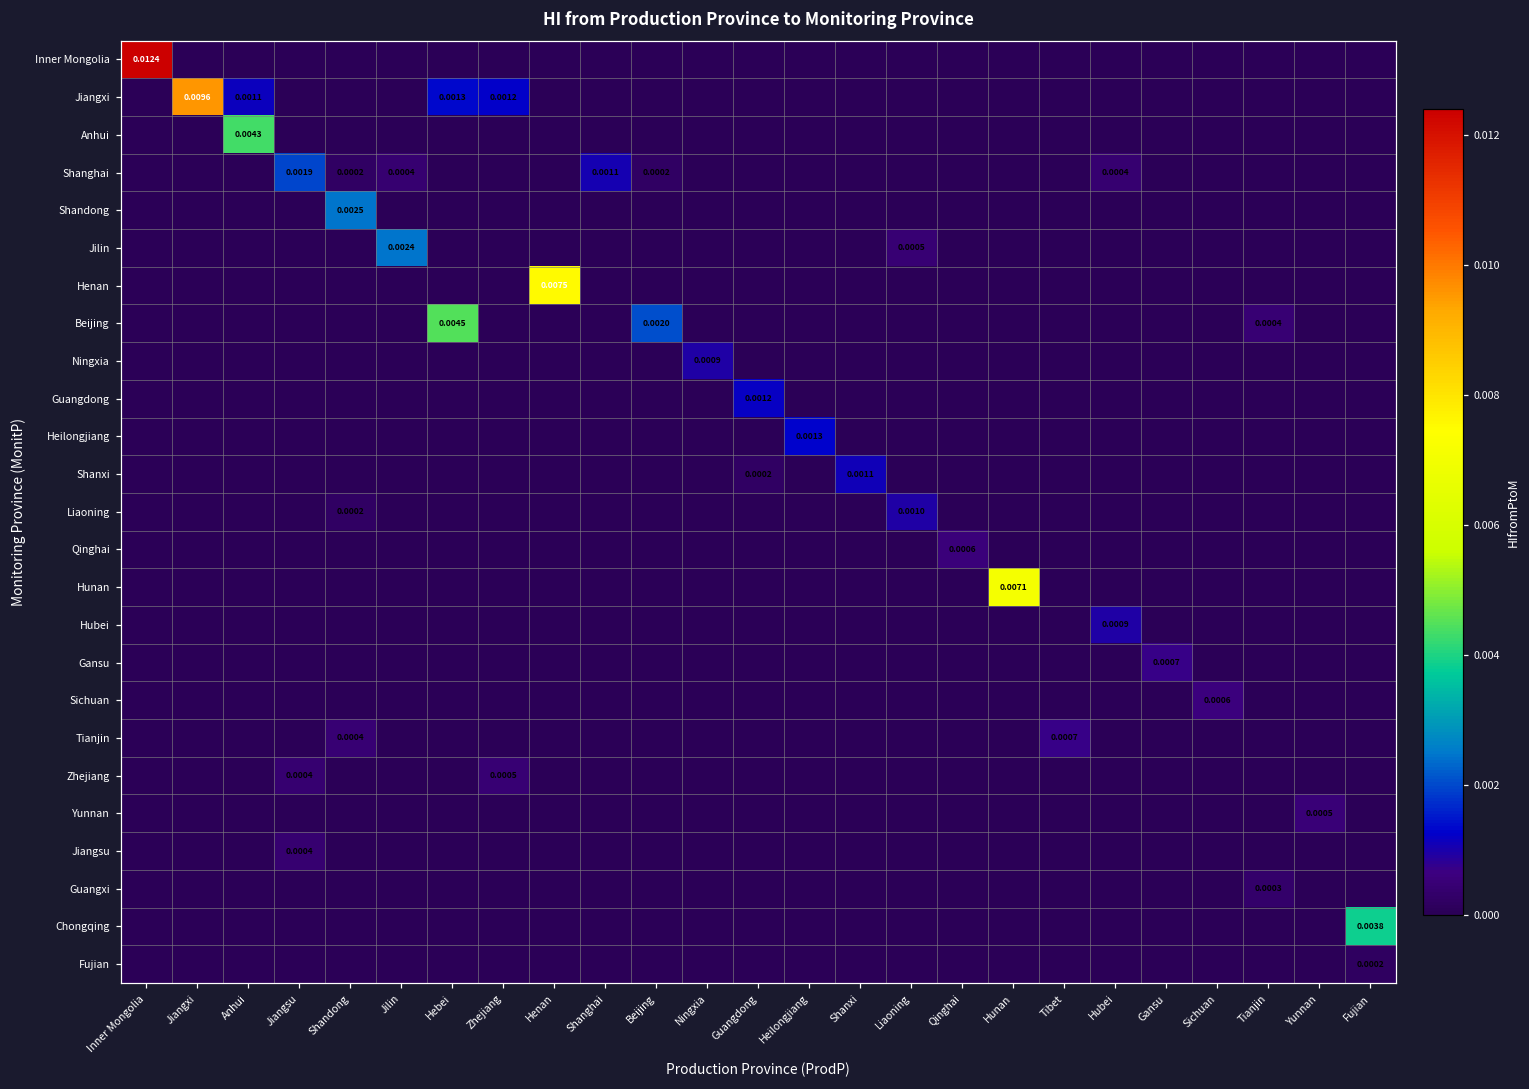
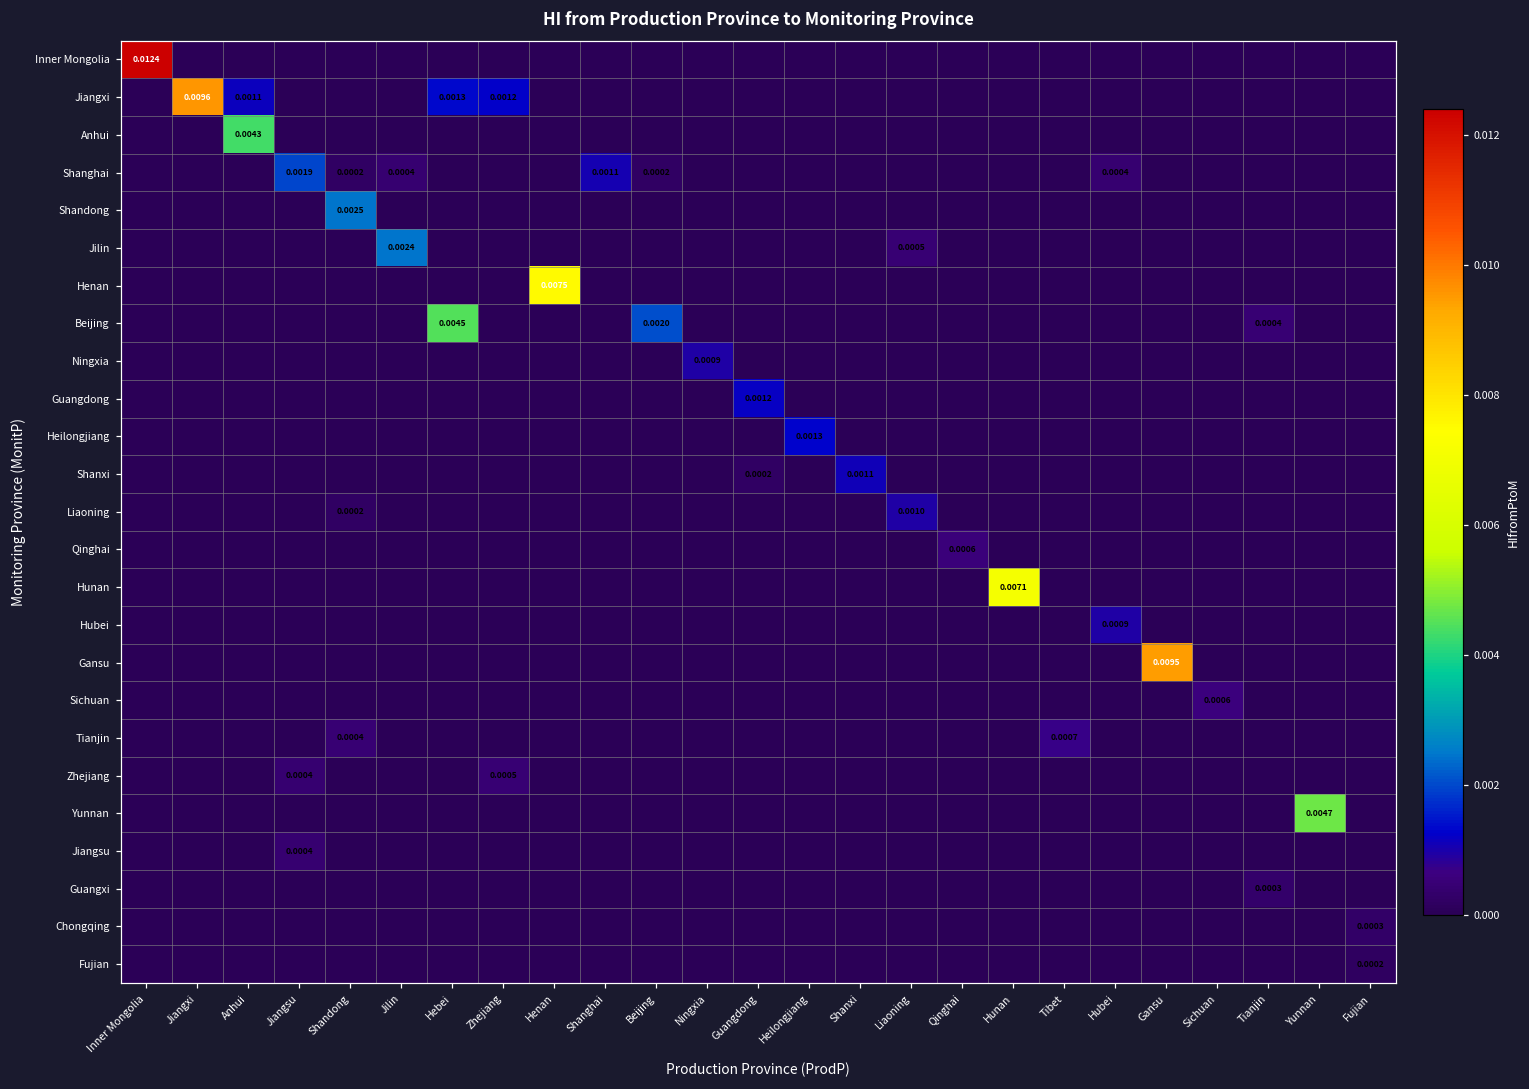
Gansu, Gansu: 0.0007 -> 0.0095
Yunnan, Yunnan: 0.0005 -> 0.0047
Chongqing, Fujian: 0.0038 -> 0.0003
